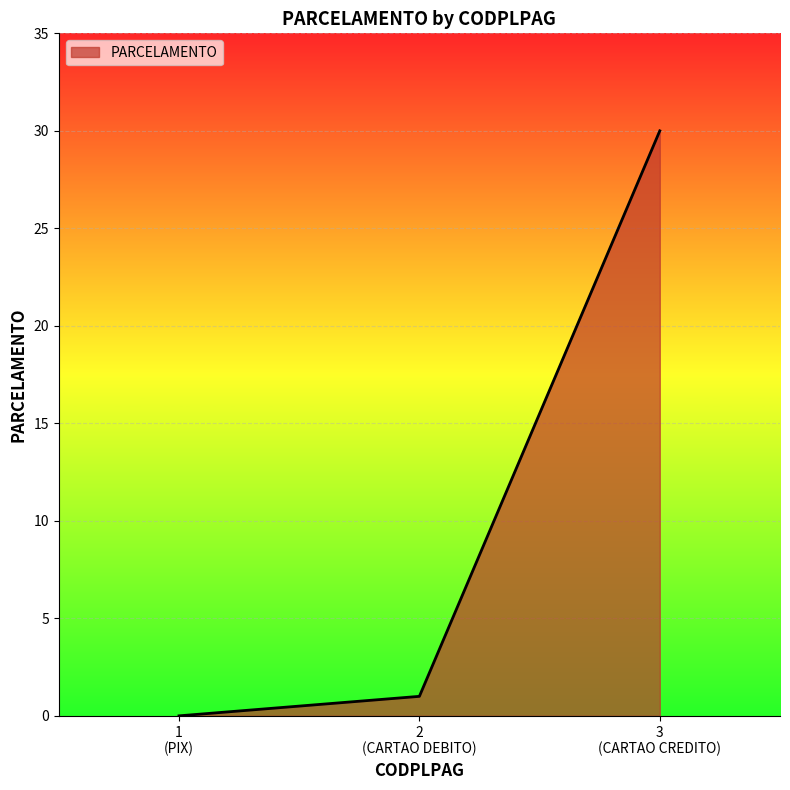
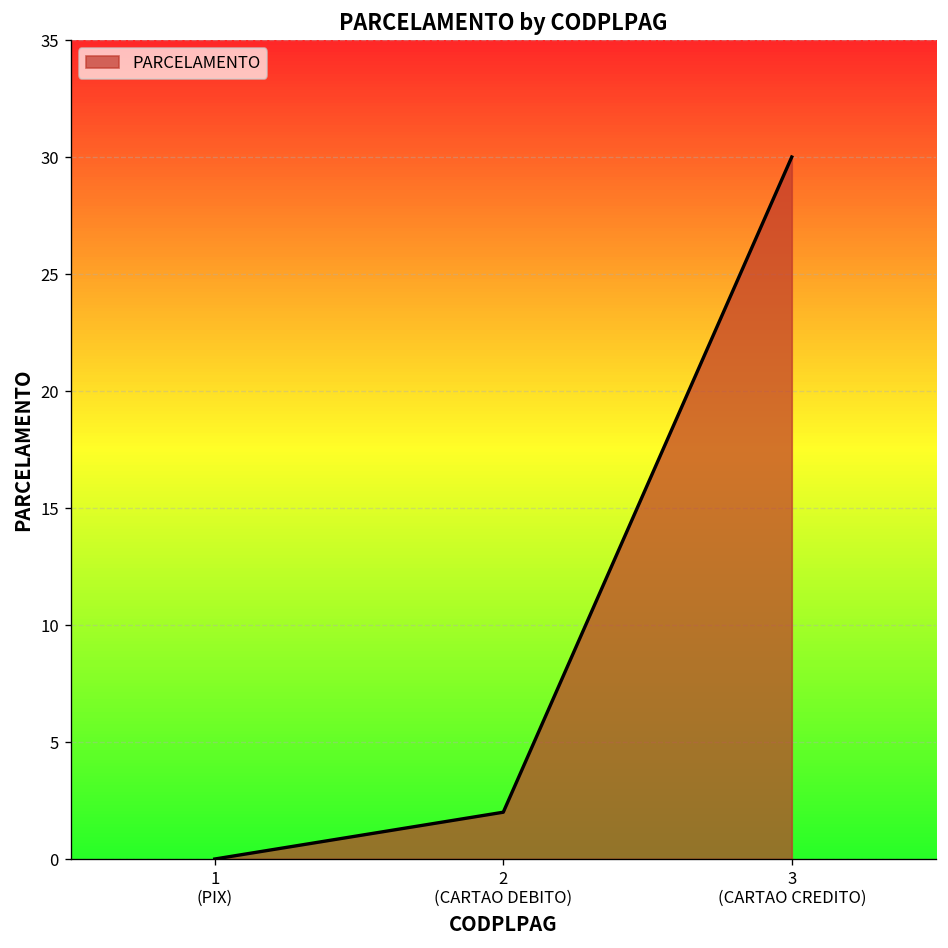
2 (CARTAO DEBITO): 1 -> 2
